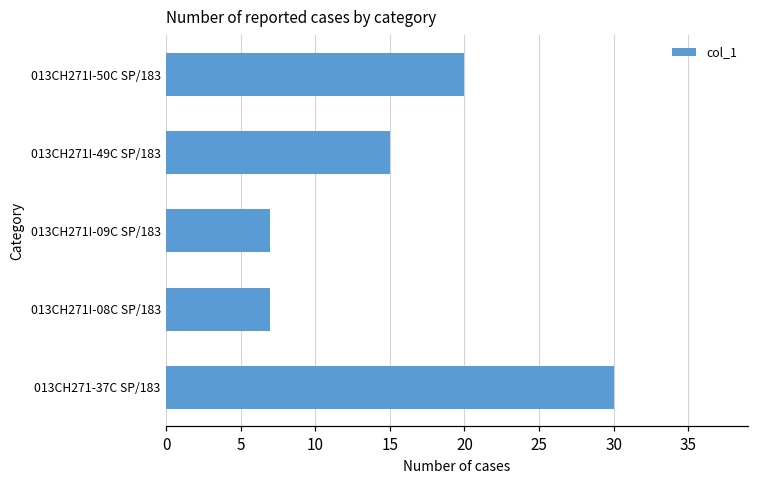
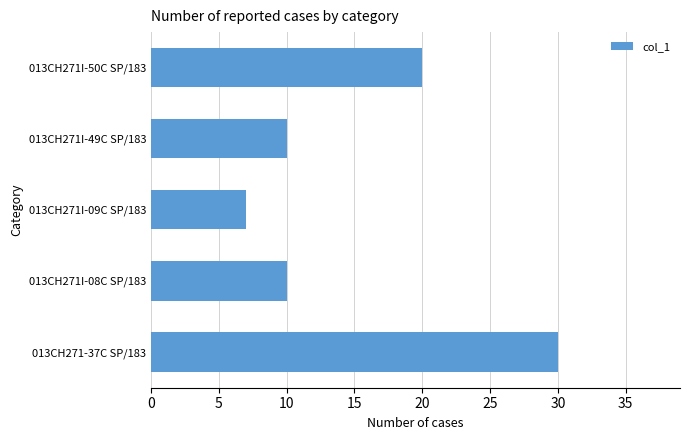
013CH271I-49C SP/183: 15 -> 10
013CH271I-08C SP/183: 7 -> 10
